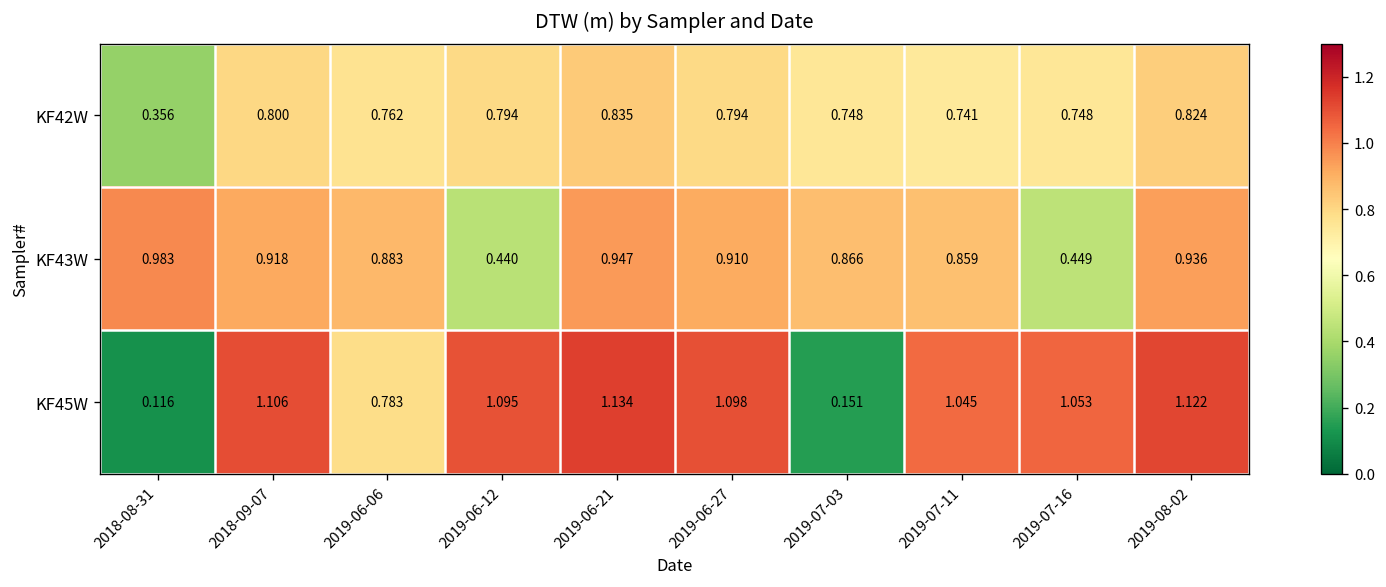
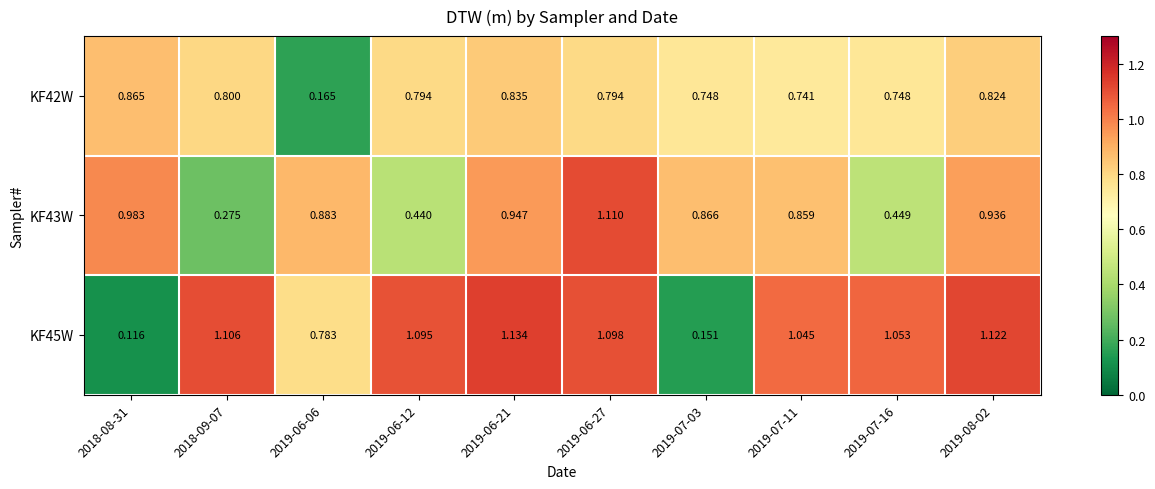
KF42W, 2018-08-31: 0.356 -> 0.865
KF42W, 2019-06-06: 0.762 -> 0.165
KF43W, 2018-09-07: 0.918 -> 0.275
KF43W, 2019-06-27: 0.910 -> 1.110
